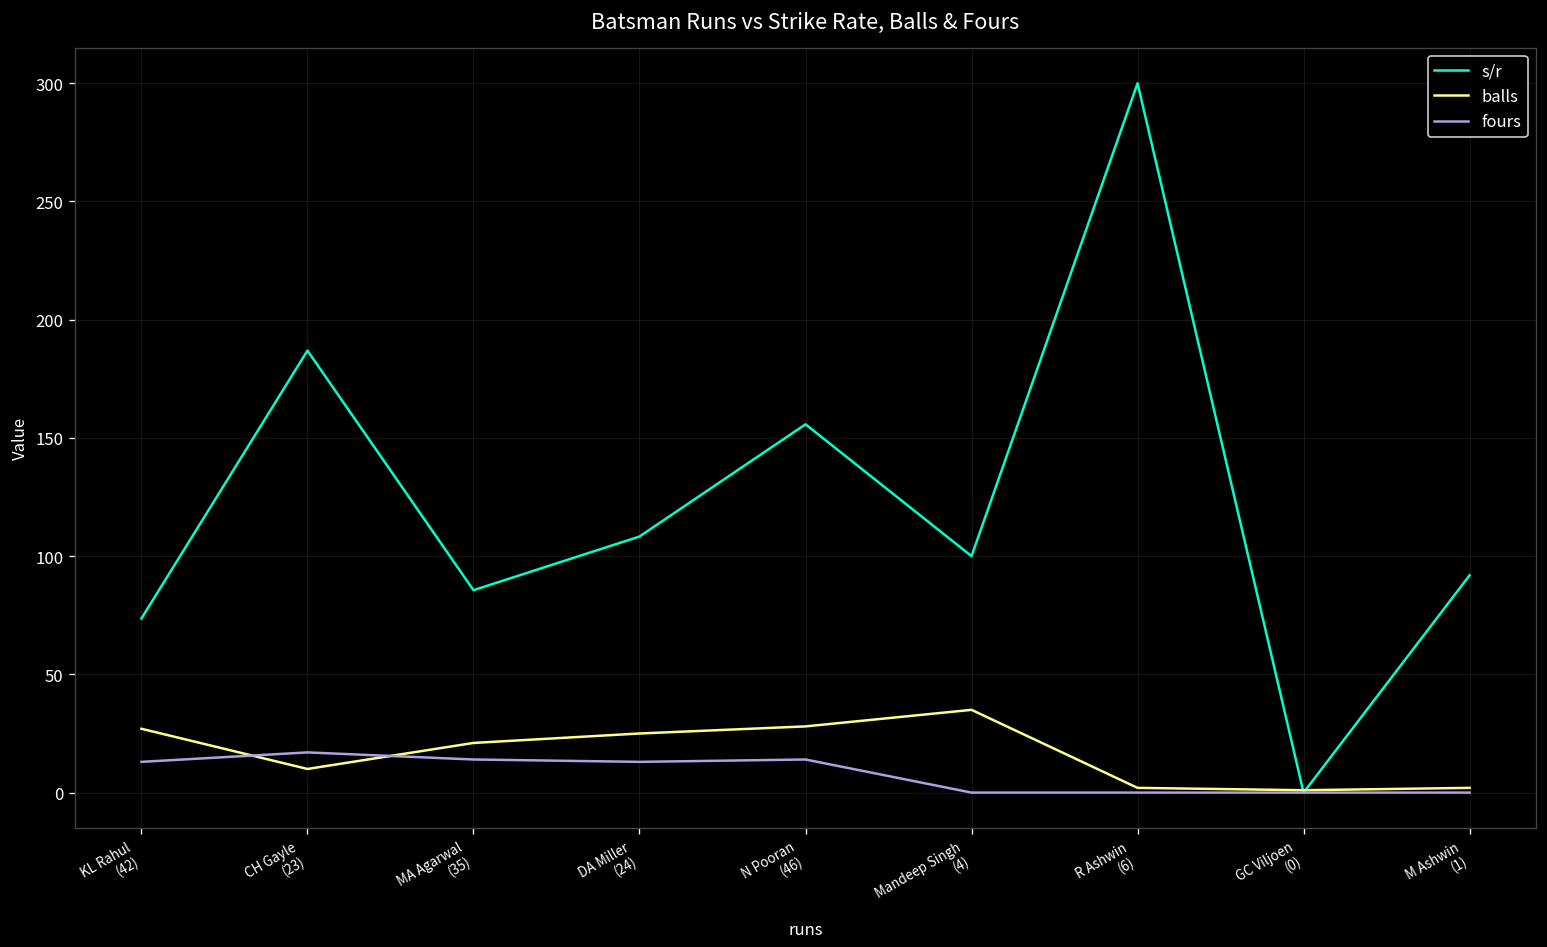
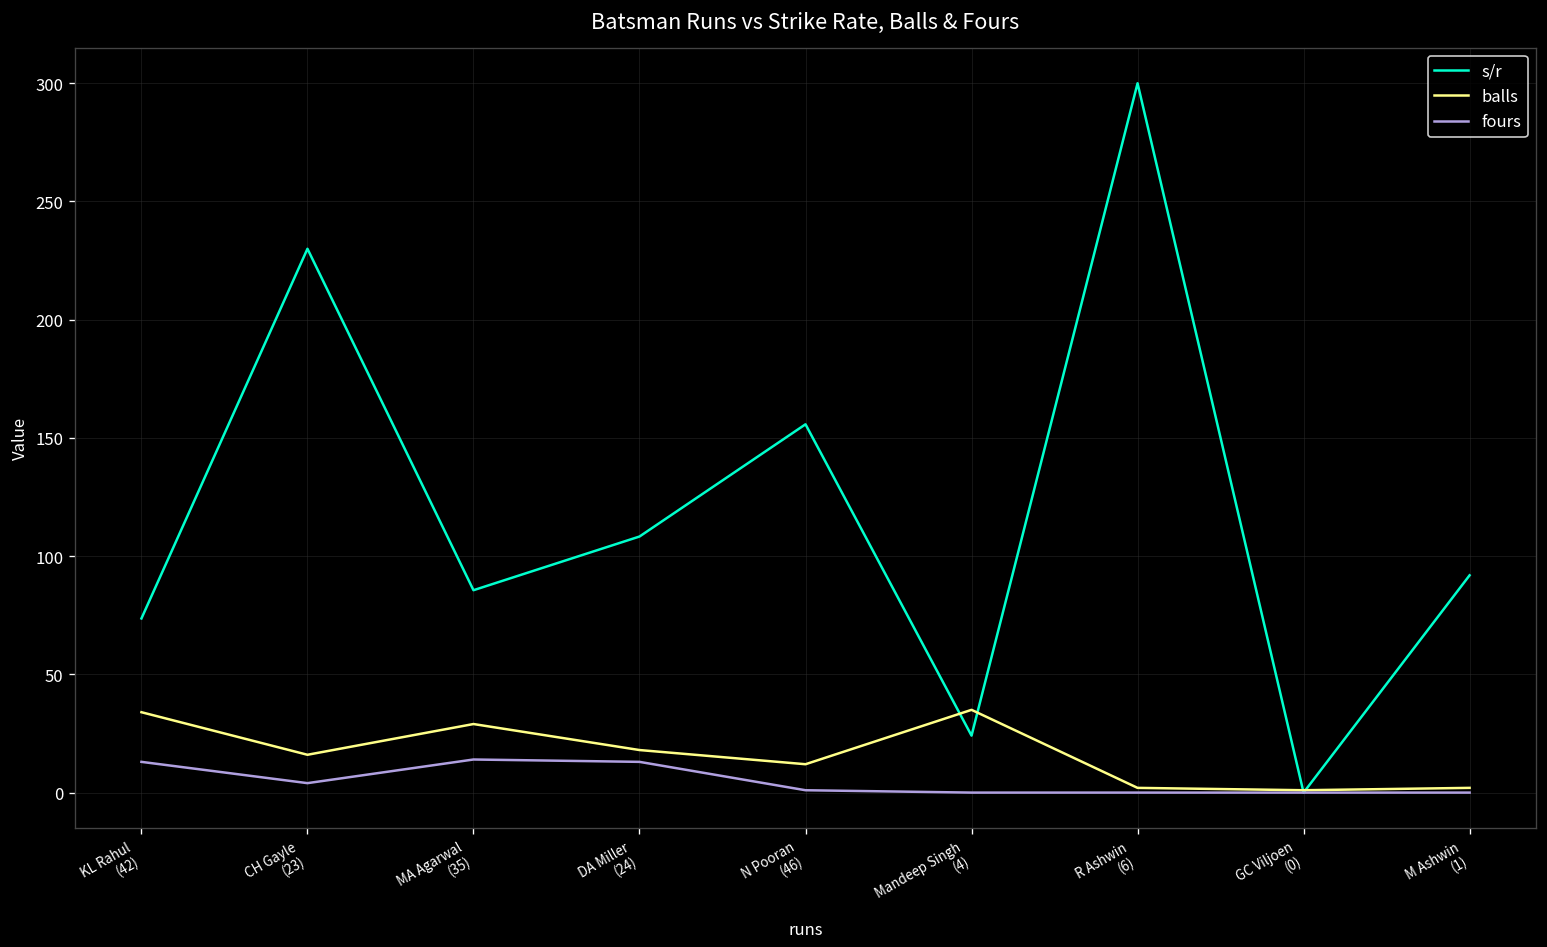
balls, KL Rahul (42): 27 -> 34
s/r, CH Gayle (23): 187 -> 230
balls, CH Gayle (23): 10 -> 16
fours, CH Gayle (23): 17 -> 4
balls, MA Agarwal (35): 21 -> 29
balls, DA Miller (24): 25 -> 18
balls, N Pooran (46): 28 -> 12
fours, N Pooran (46): 14 -> 1
s/r, Mandeep Singh (4): 100 -> 24
